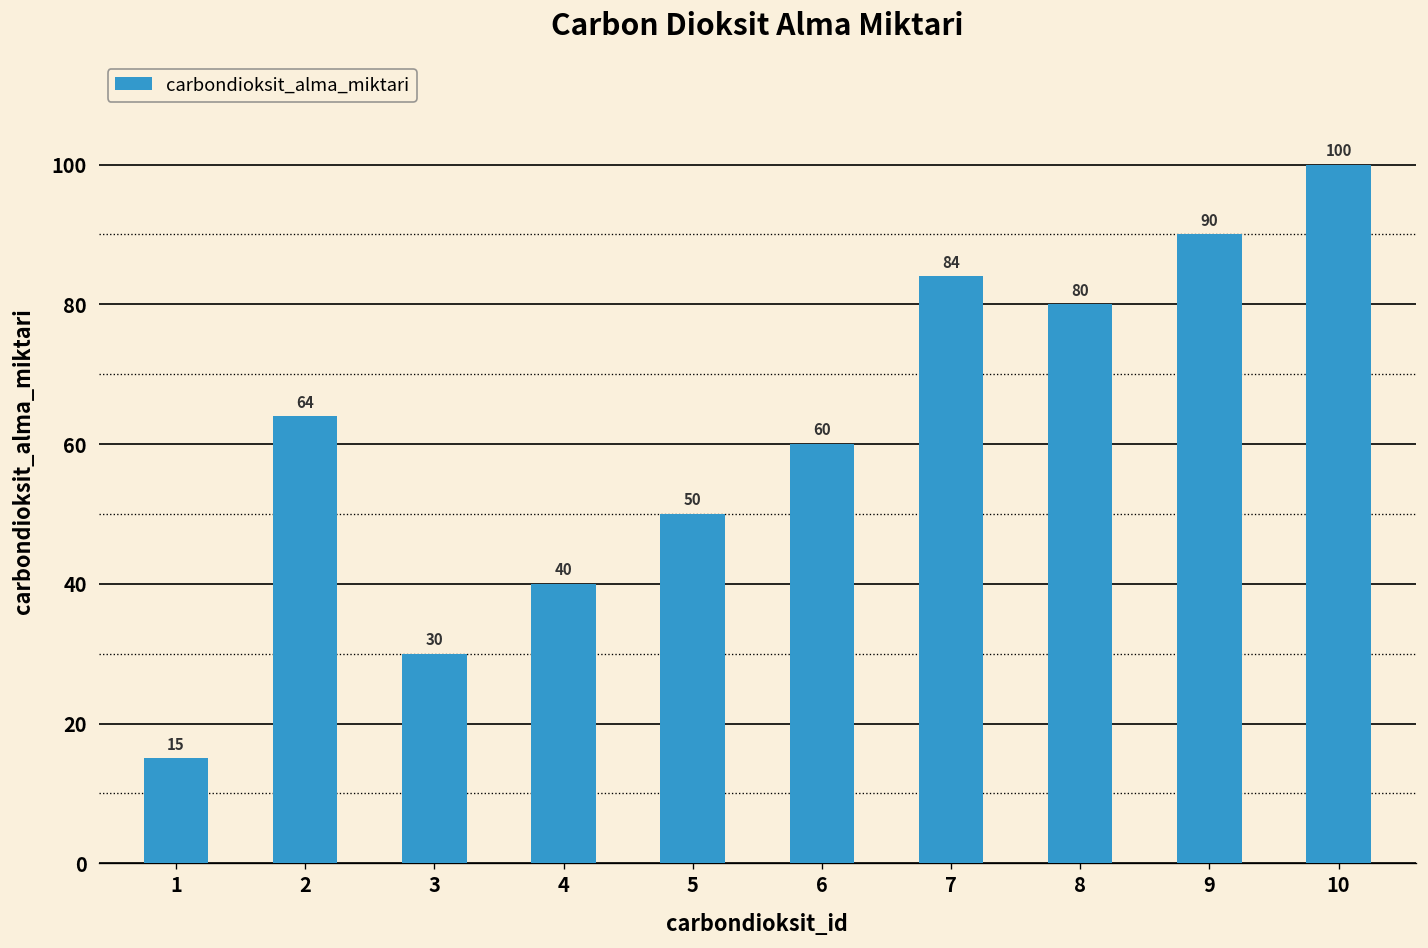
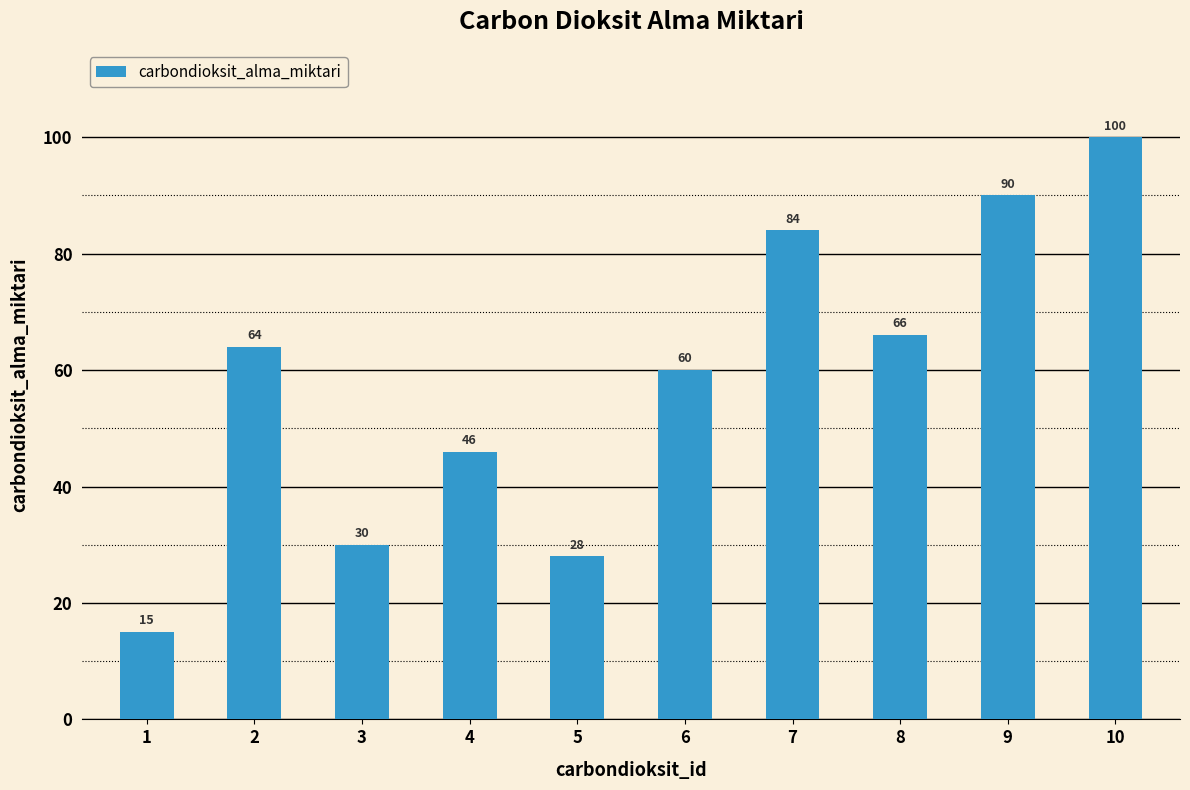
4: 40 -> 46
5: 50 -> 28
8: 80 -> 66
